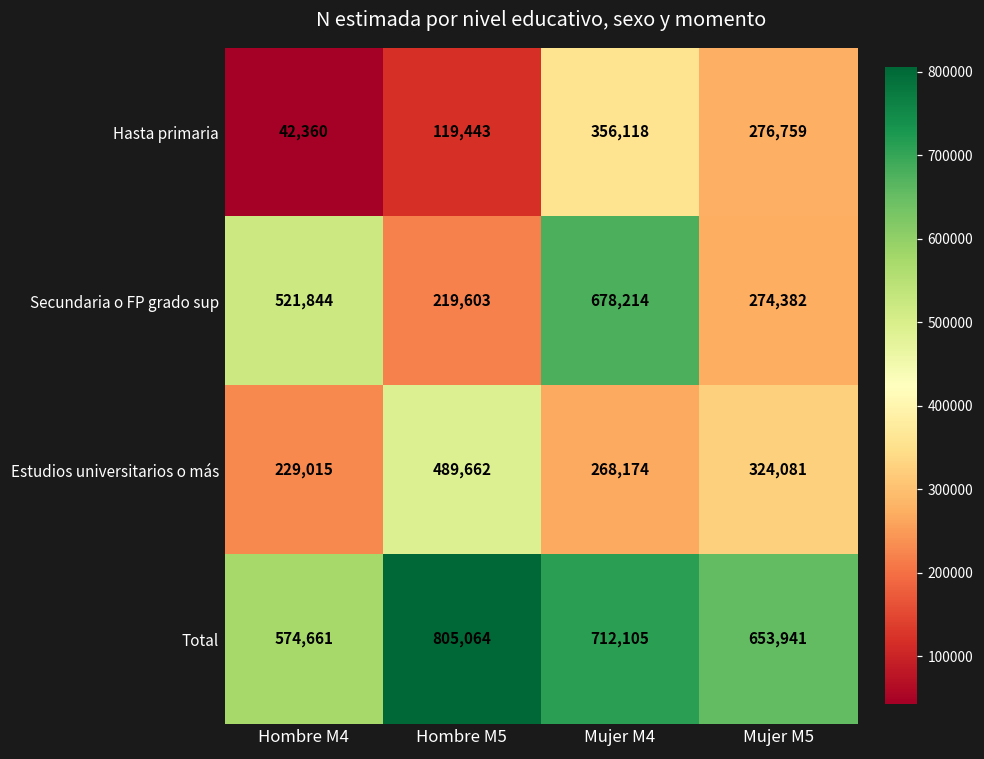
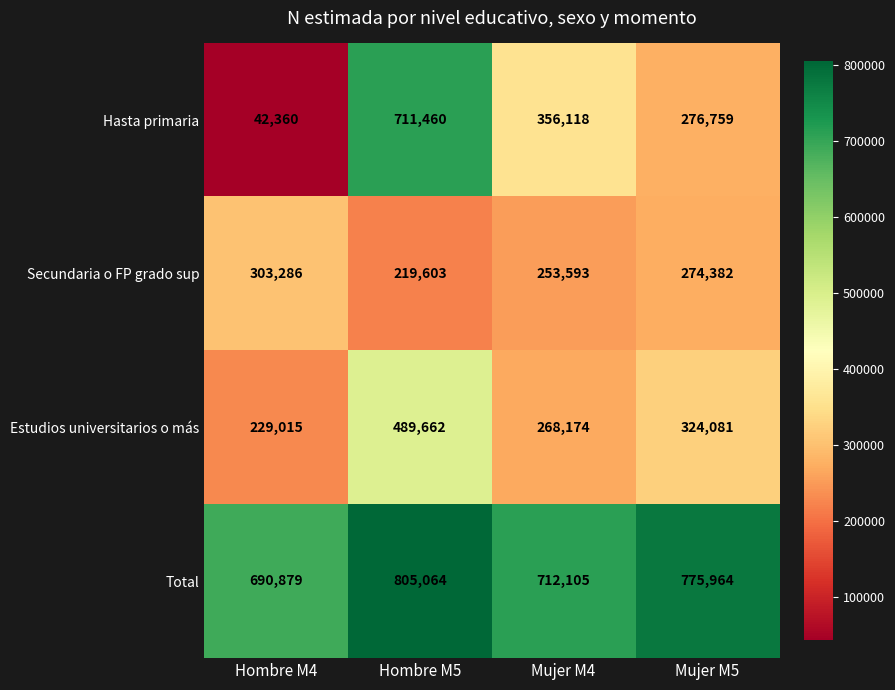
Hasta primaria, Hombre M5: 119,443 -> 711,460
Secundaria o FP grado sup, Hombre M4: 521,844 -> 303,286
Secundaria o FP grado sup, Mujer M4: 678,214 -> 253,593
Total, Hombre M4: 574,661 -> 690,879
Total, Mujer M5: 653,941 -> 775,964
